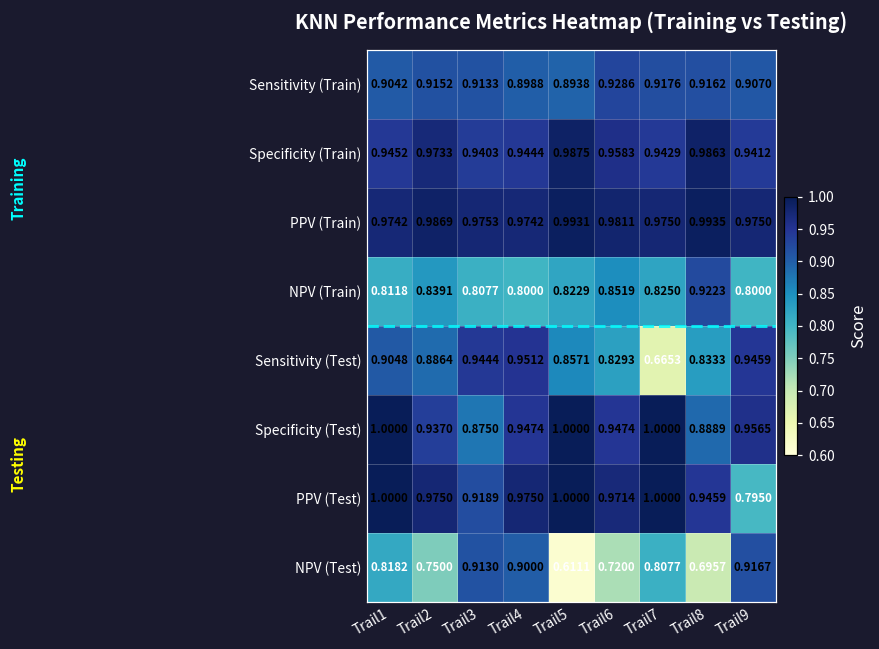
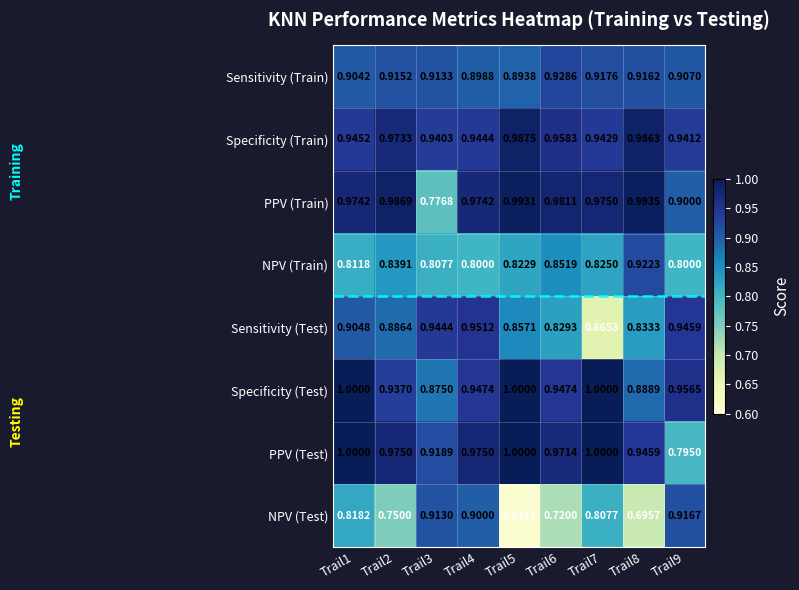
PPV (Train), Trail3: 0.9753 -> 0.7768
PPV (Train), Trail9: 0.9750 -> 0.9000
